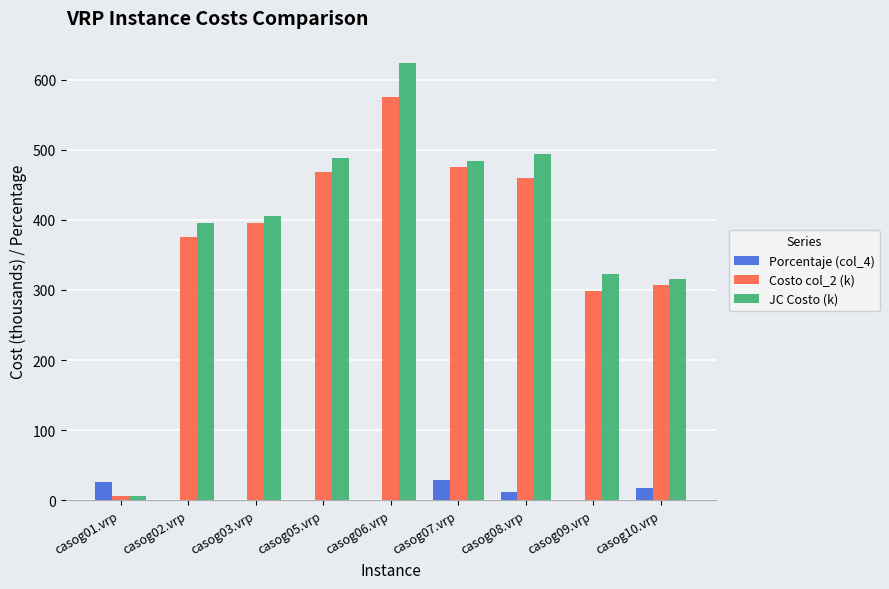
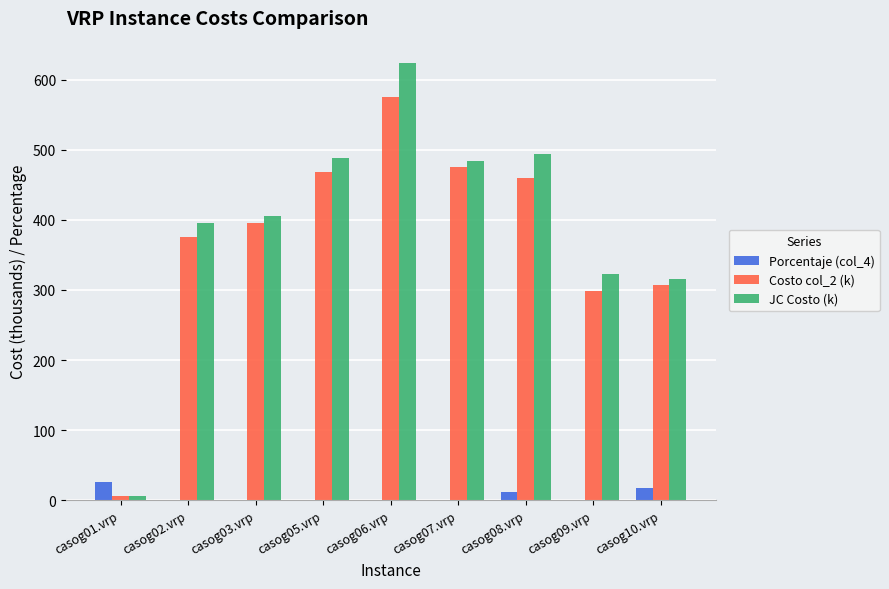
Porcentaje (col_4), casog07.vrp: 30 -> 0
